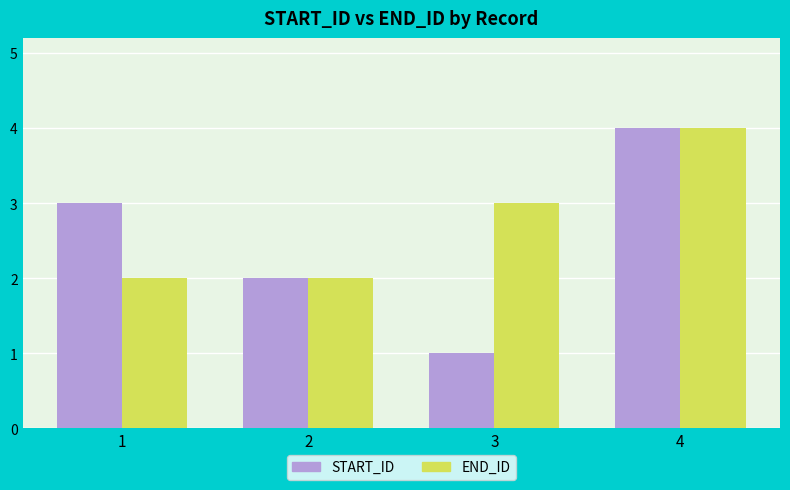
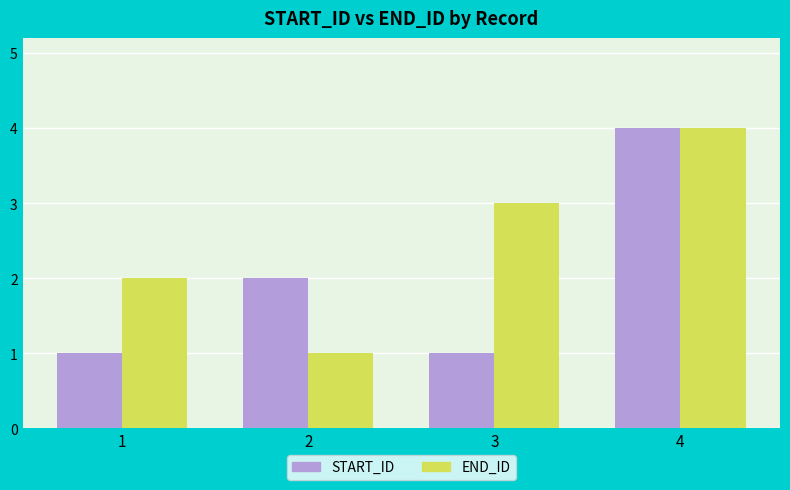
START_ID, 1: 3 -> 1
END_ID, 2: 2 -> 1
